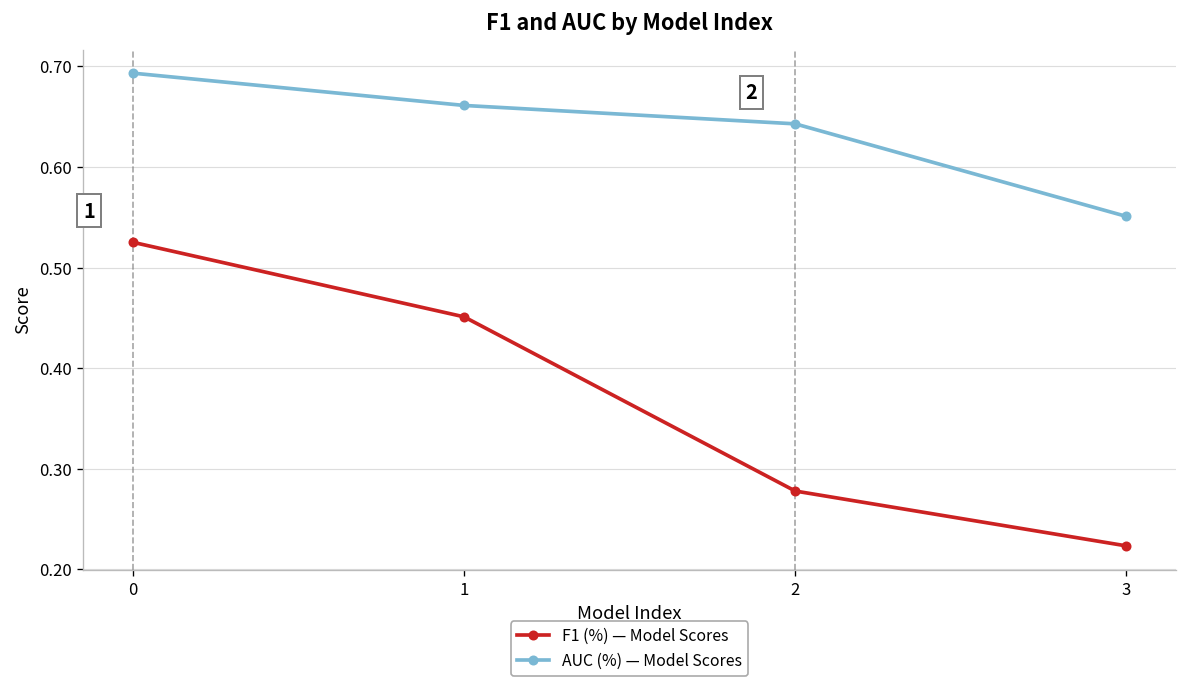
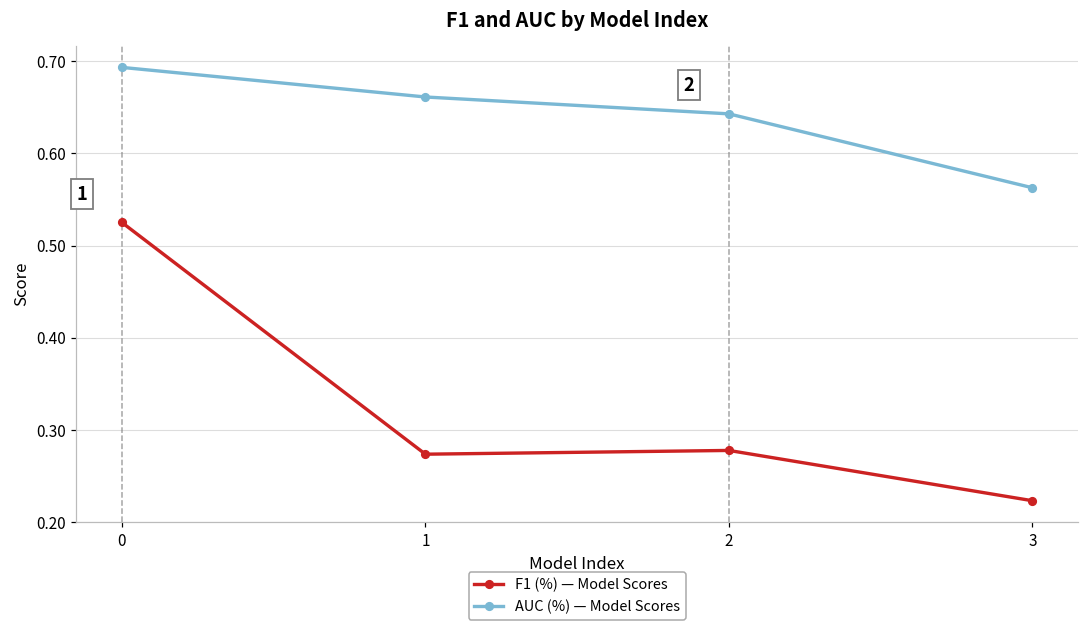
F1 (%) — Model Scores, 1: 0.45 -> 0.27
AUC (%) — Model Scores, 3: 0.55 -> 0.56
